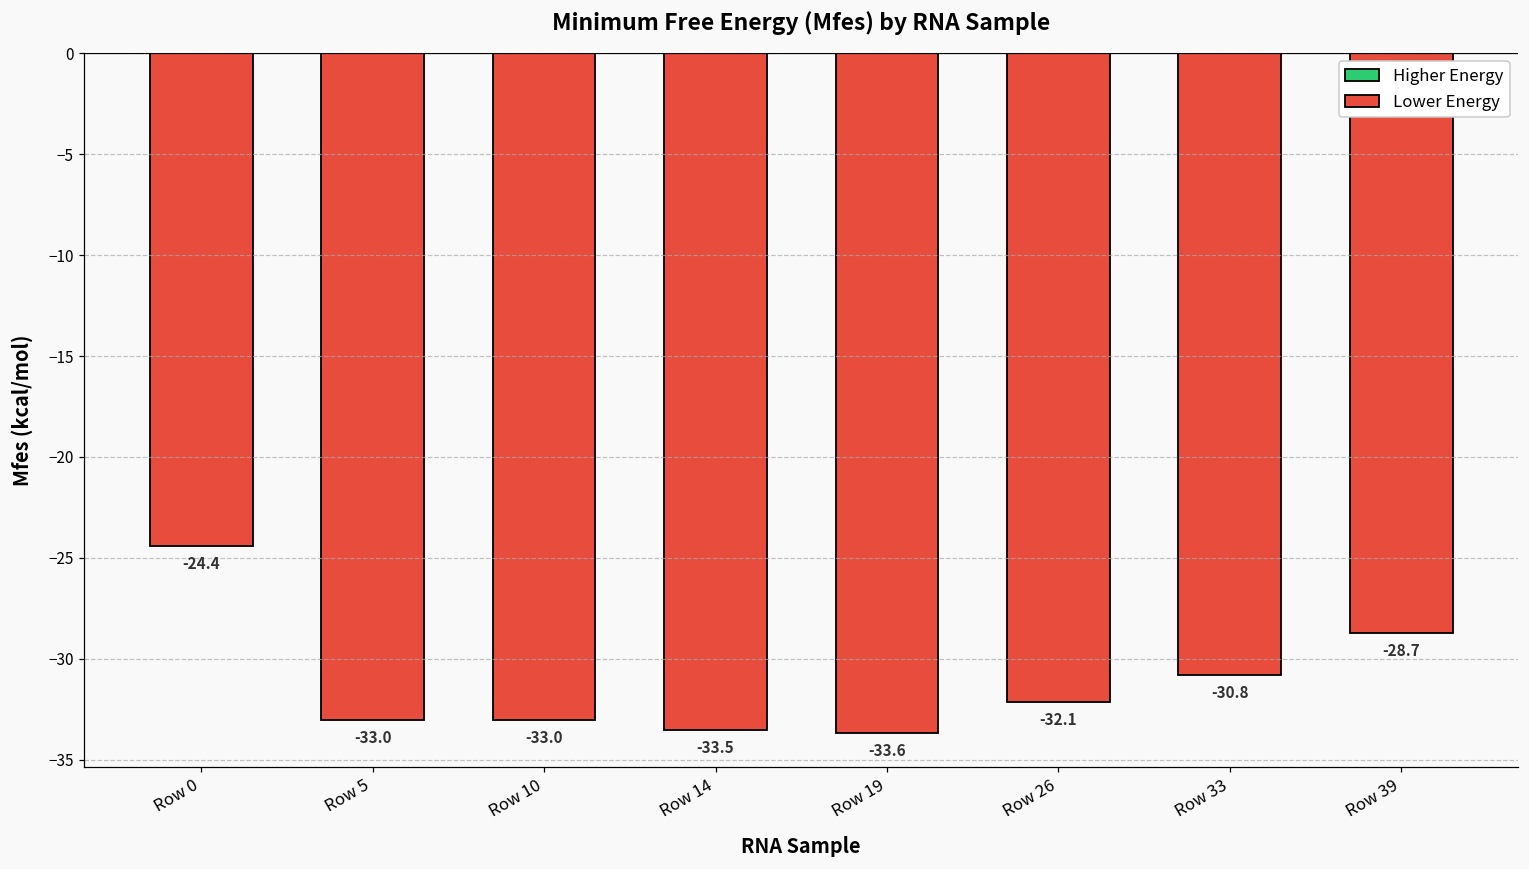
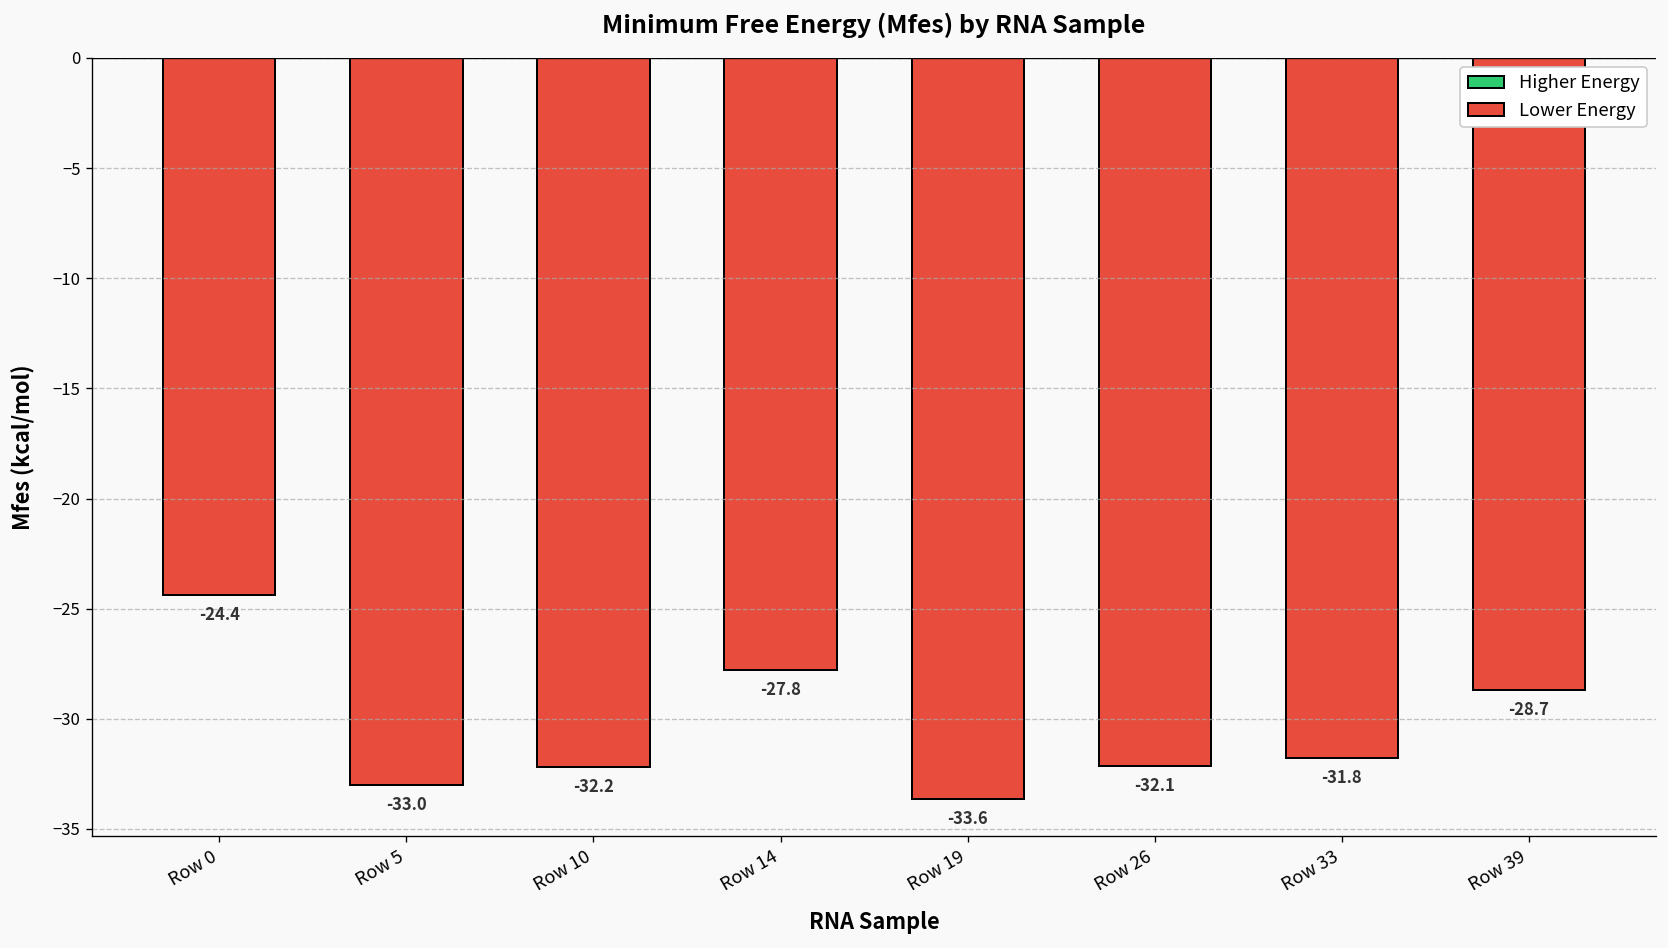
Row 10: -33.0 -> -32.2
Row 14: -33.5 -> -27.8
Row 33: -30.8 -> -31.8
